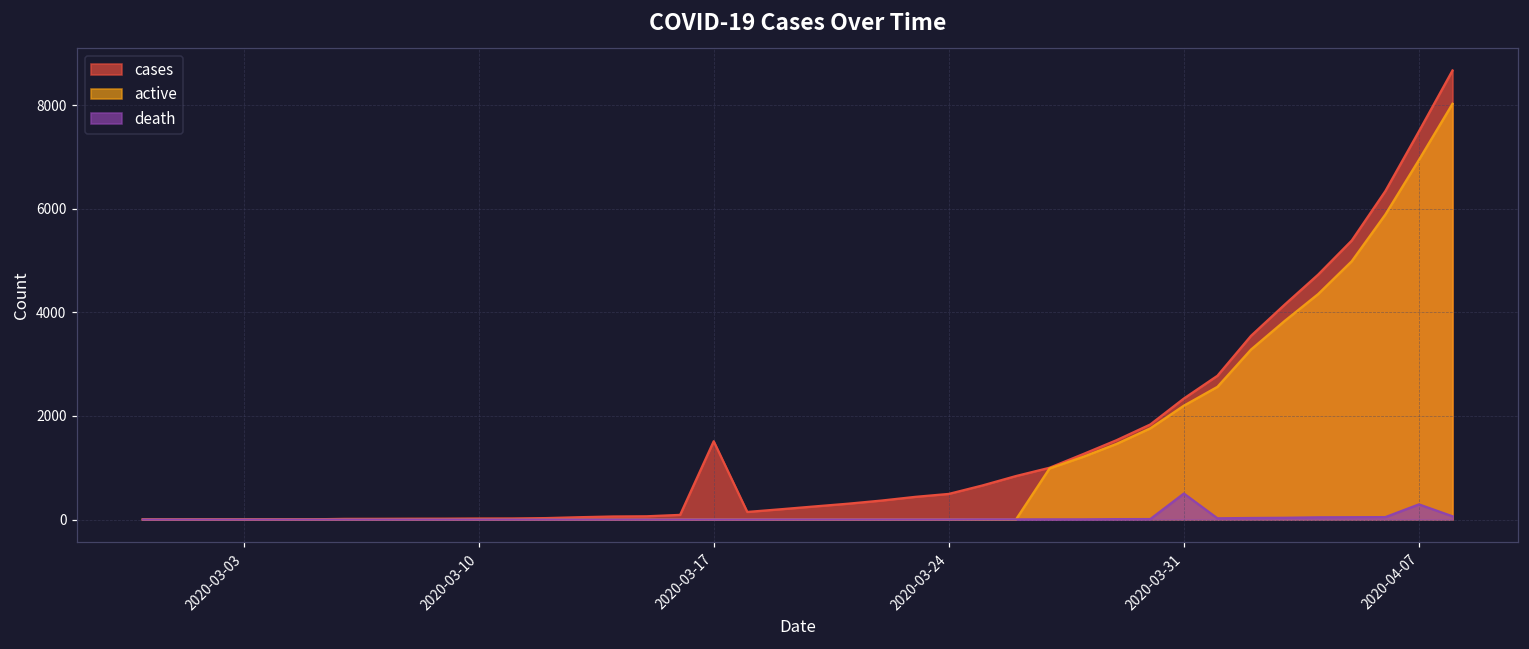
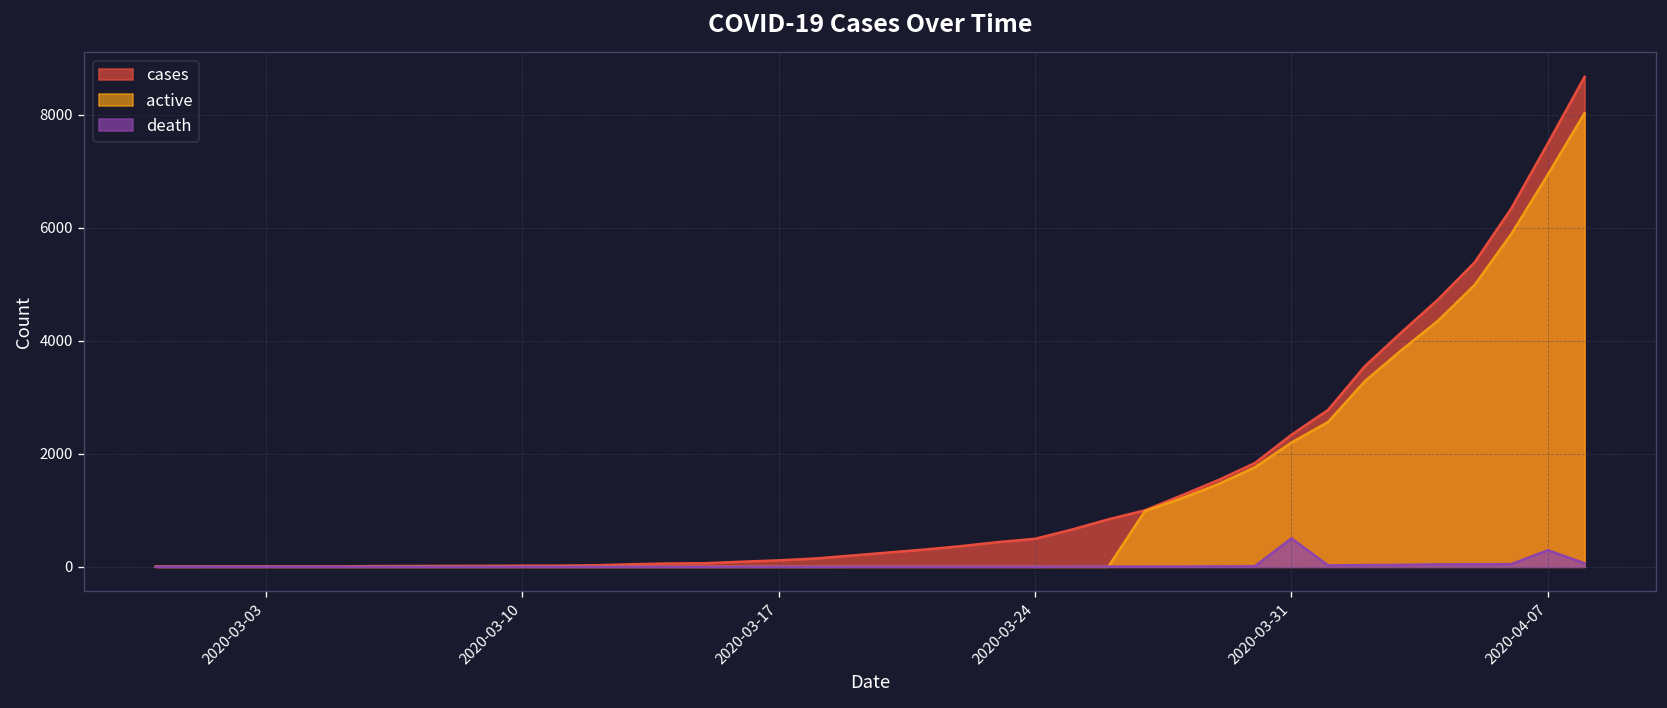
cases, 2020-03-17: 1500 -> 100
